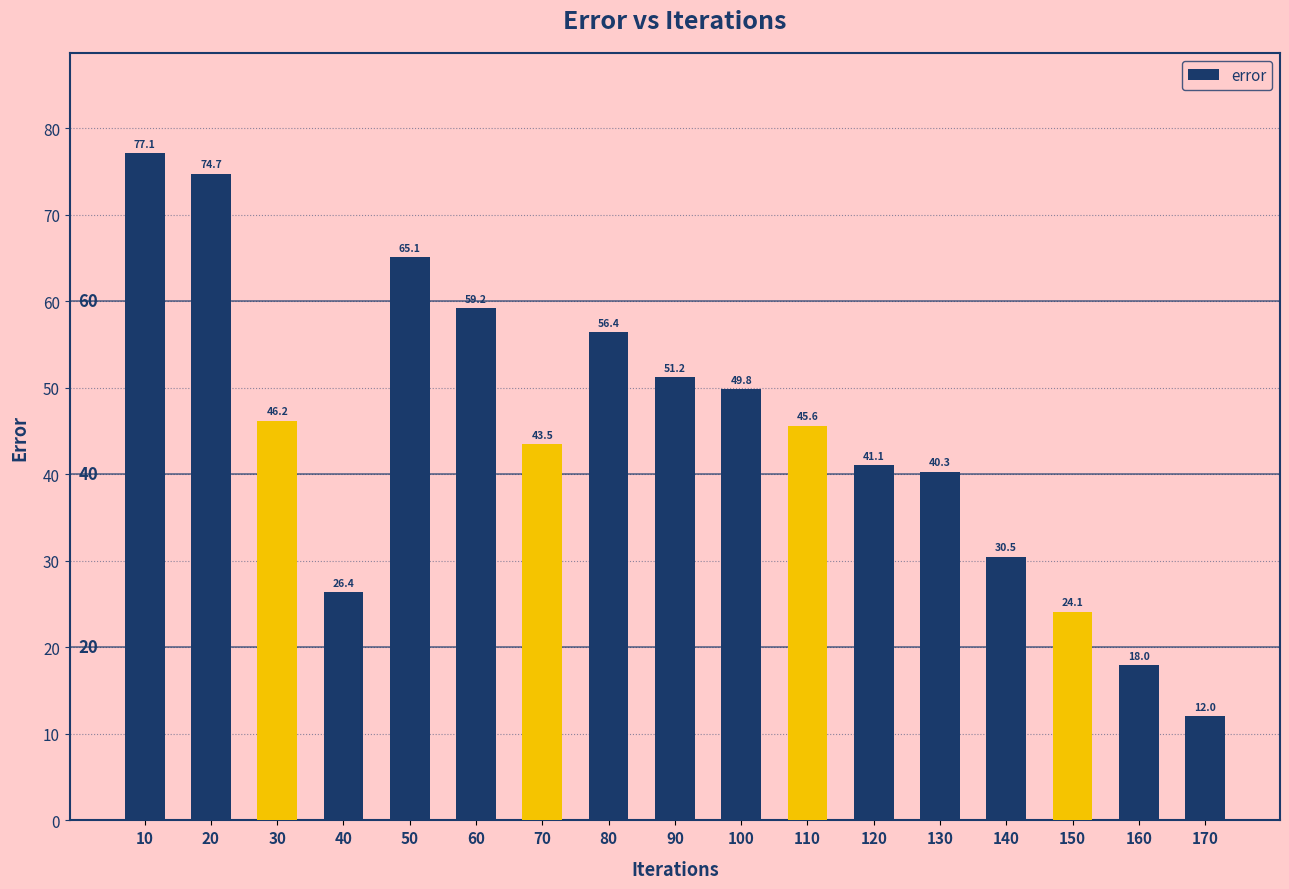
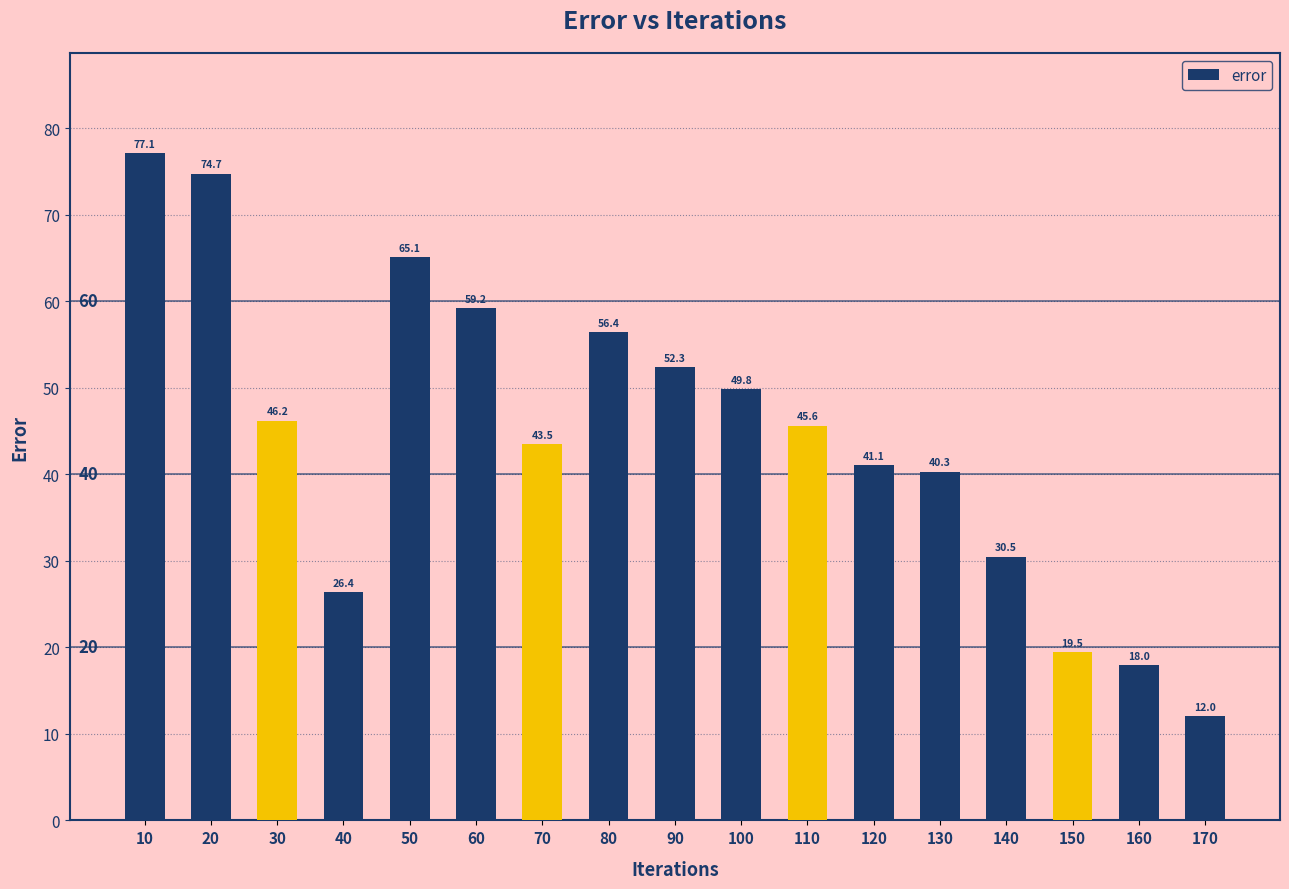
90: 51.2 -> 52.3
150: 24.1 -> 19.5
